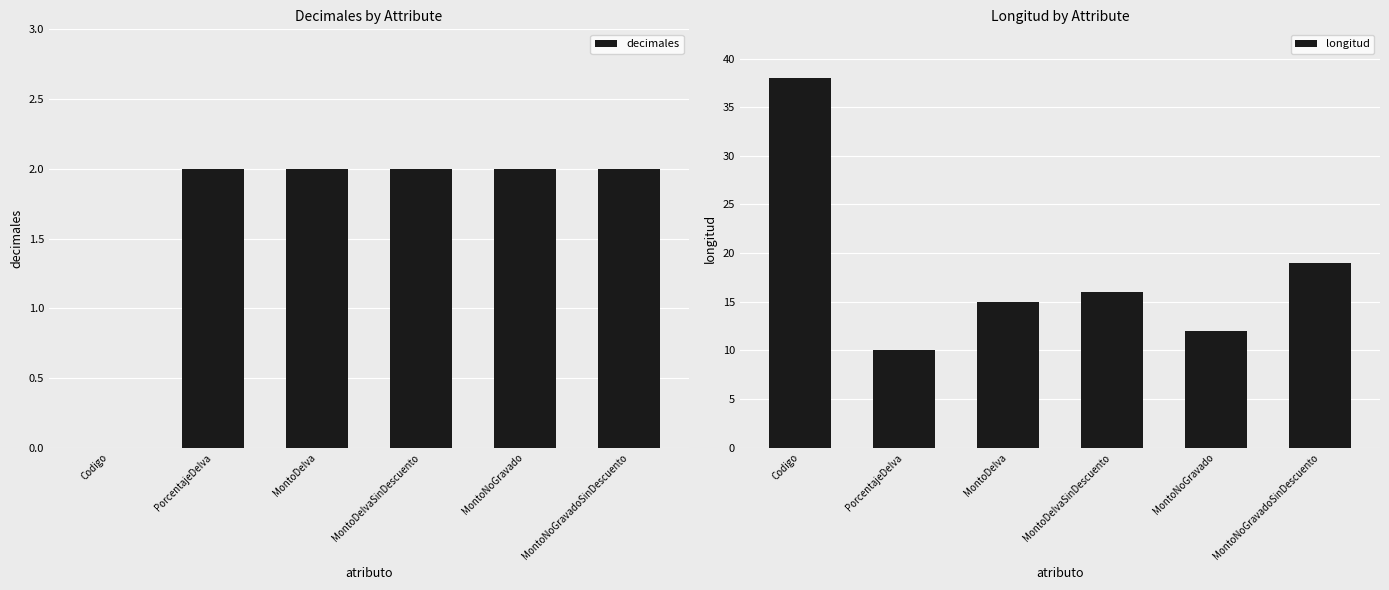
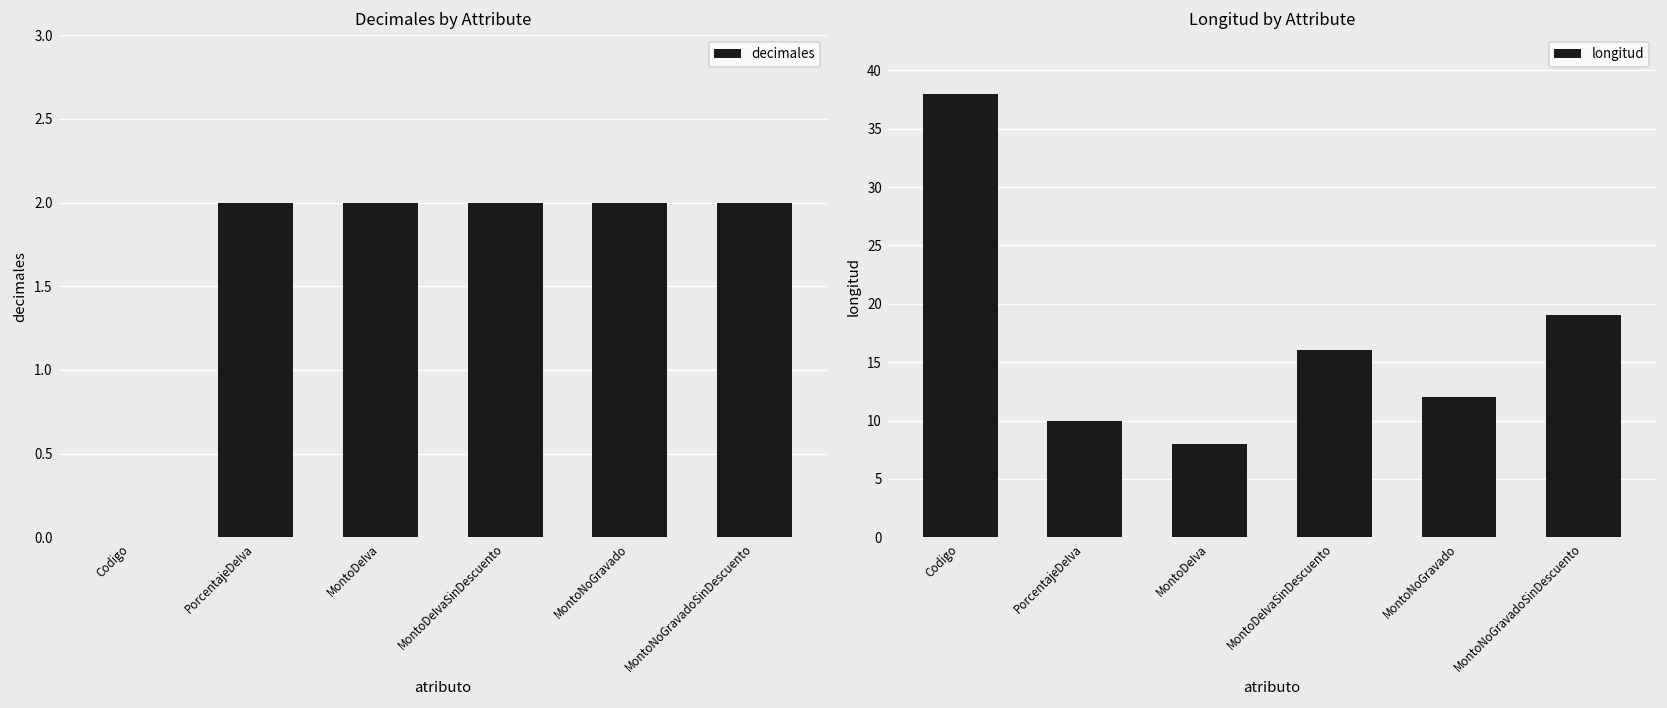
Longitud by Attribute, MontoDeIva: 15 -> 8
